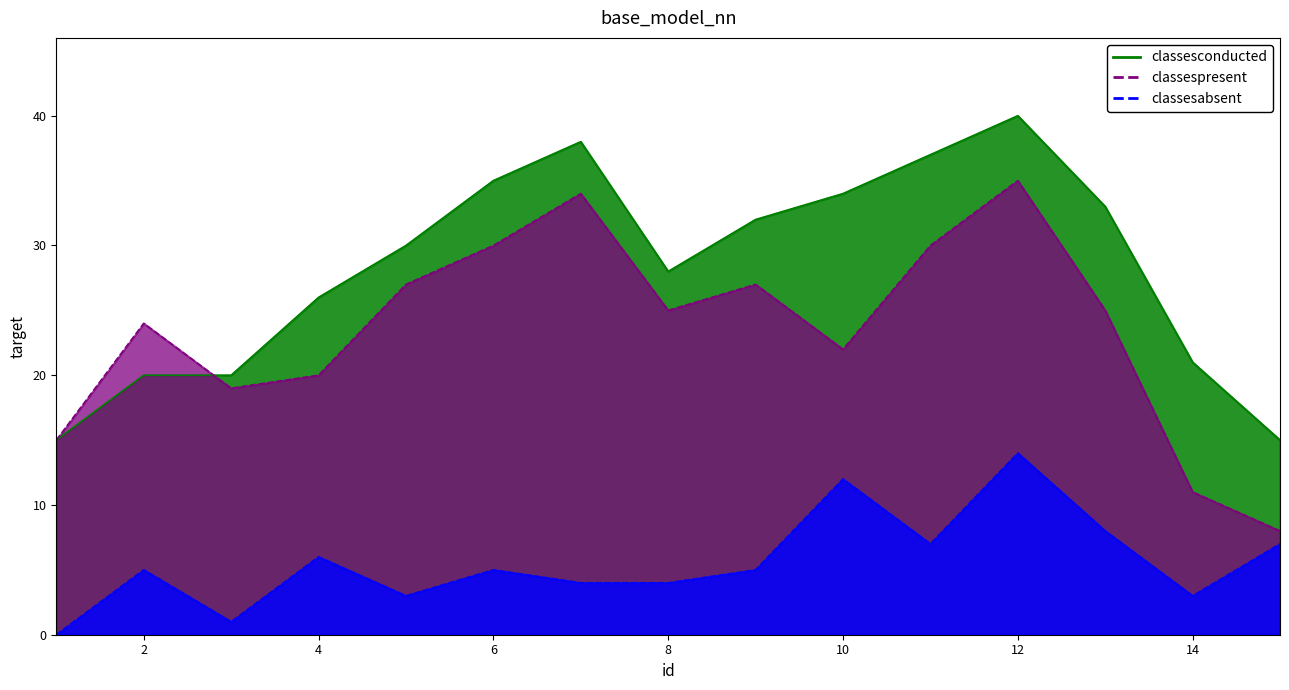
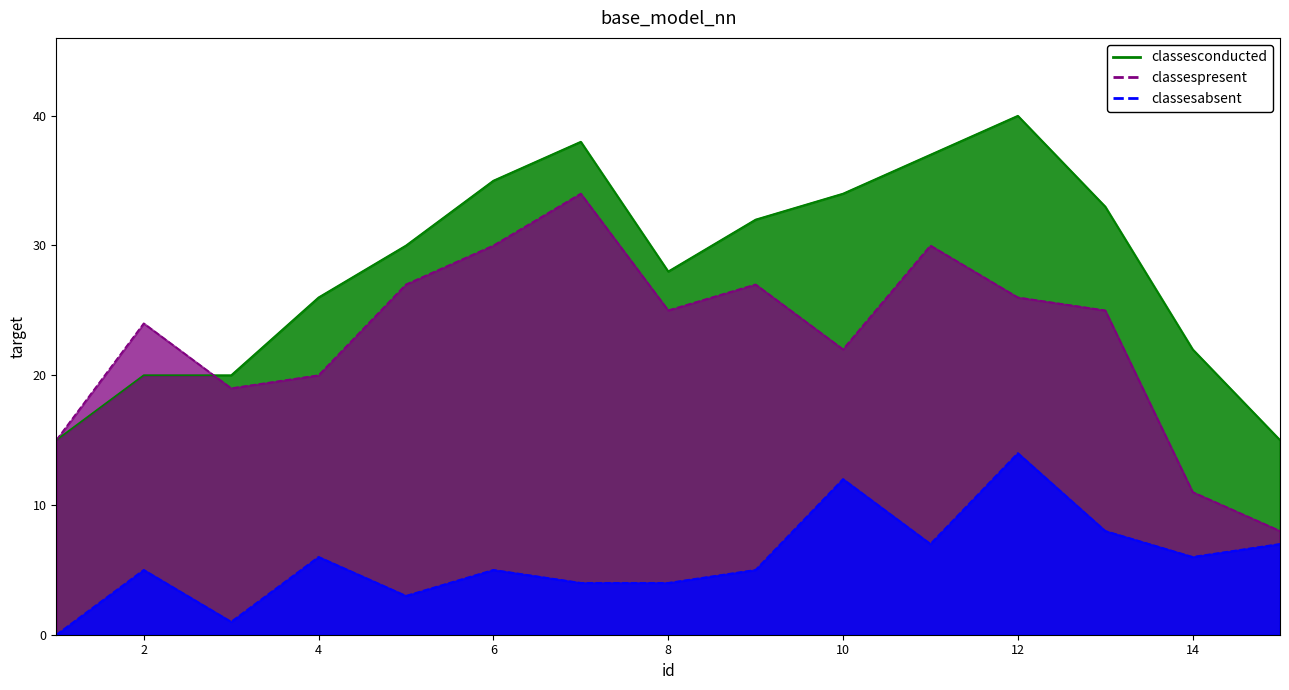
classespresent, 12: 35 -> 26
classesconducted, 14: 21 -> 22
classesabsent, 14: 3 -> 6
